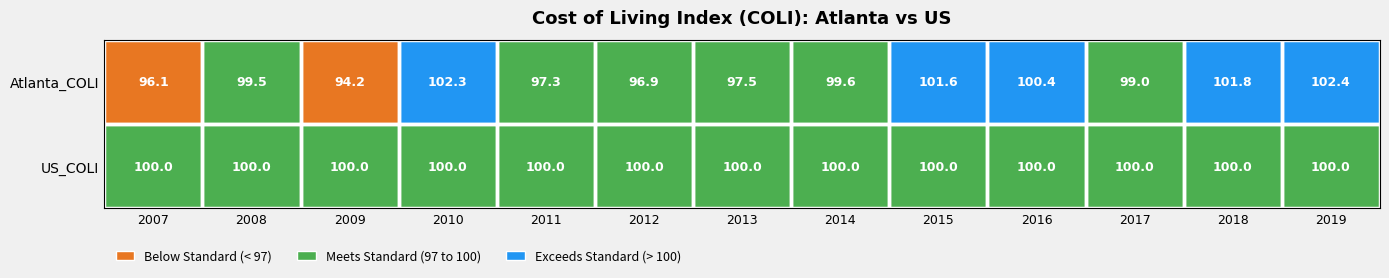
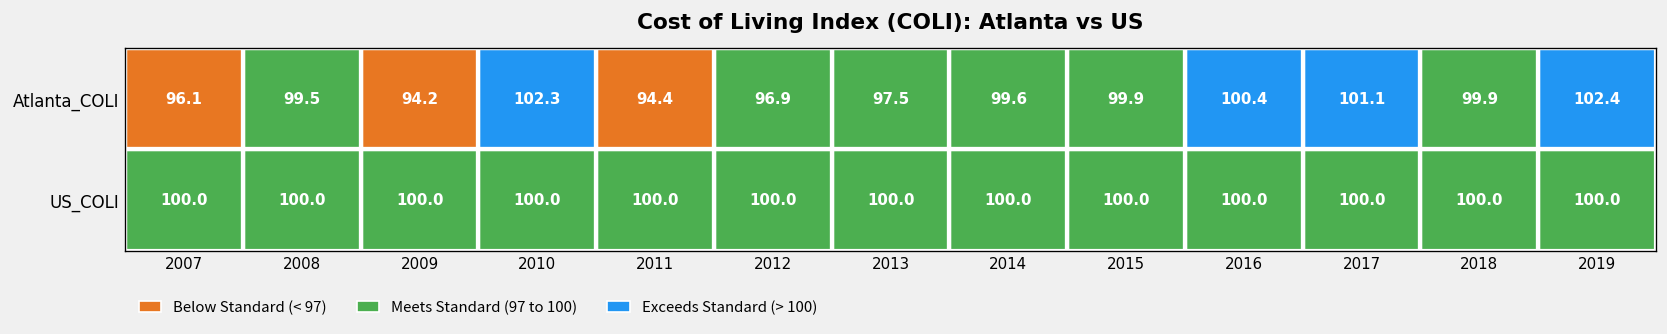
Atlanta_COLI, 2011: 97.3 -> 94.4
Atlanta_COLI, 2015: 101.6 -> 99.9
Atlanta_COLI, 2017: 99.0 -> 101.1
Atlanta_COLI, 2018: 101.8 -> 99.9
